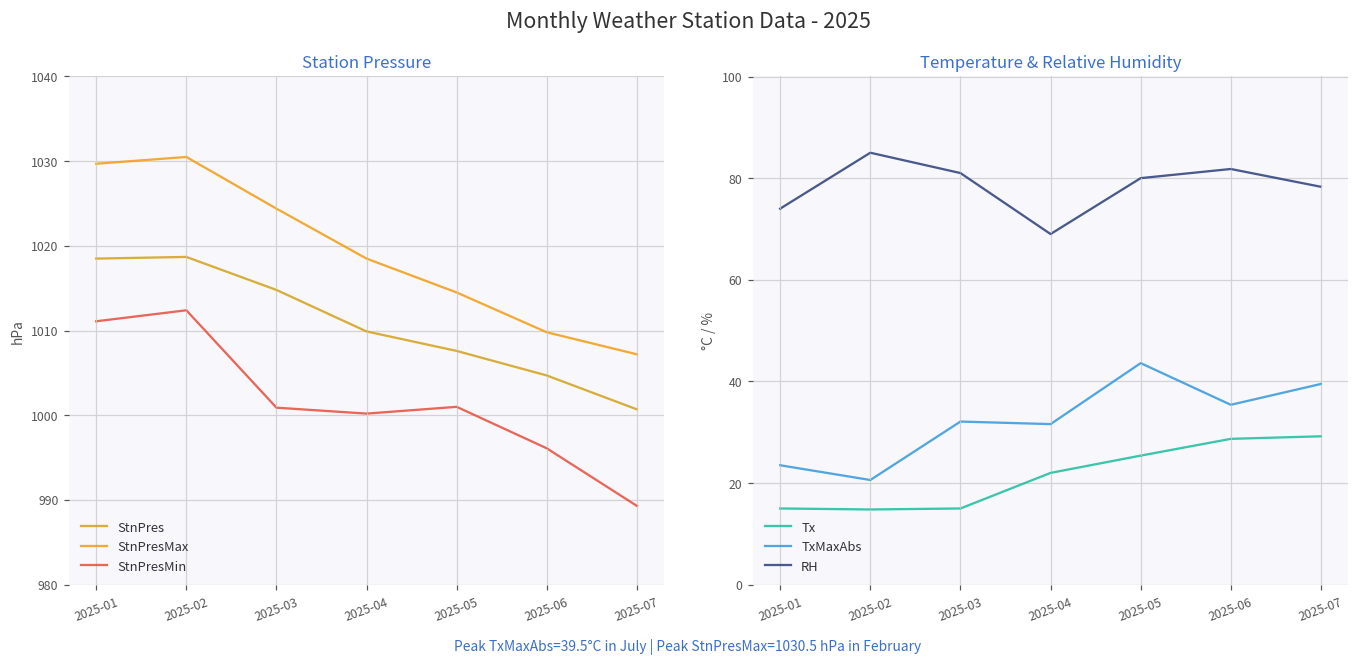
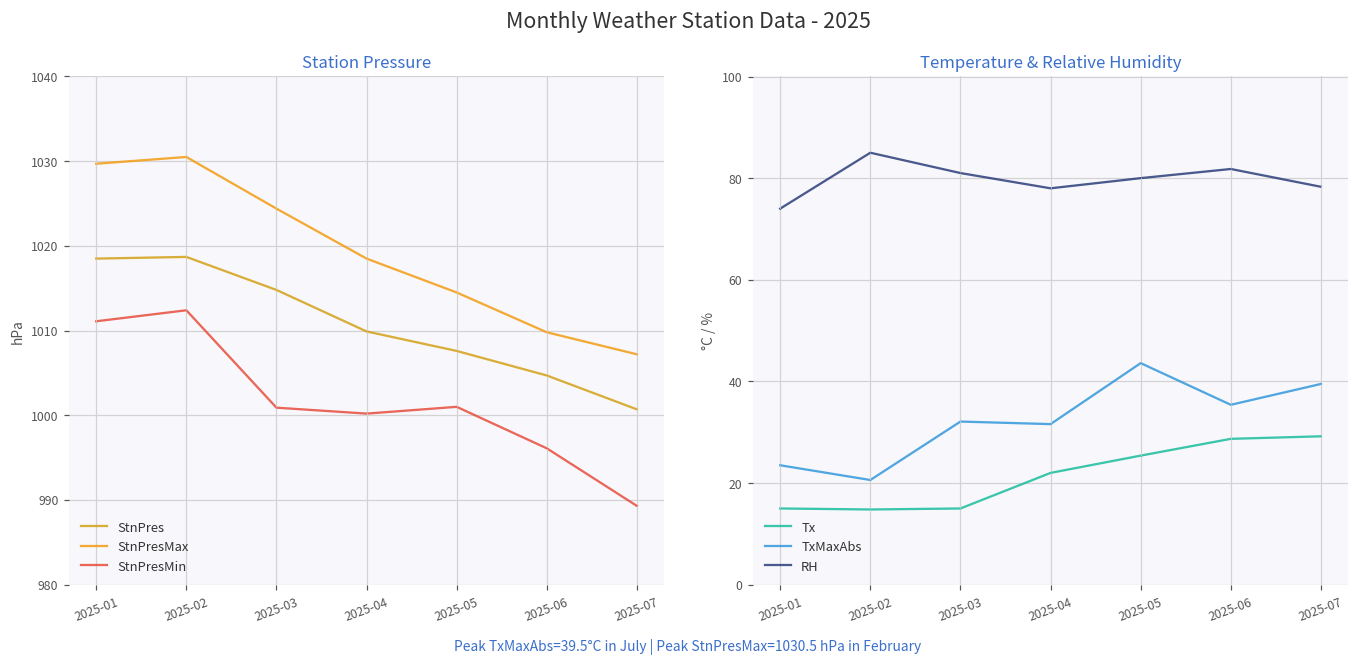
Temperature & Relative Humidity, RH, 2025-04: 69 -> 78
